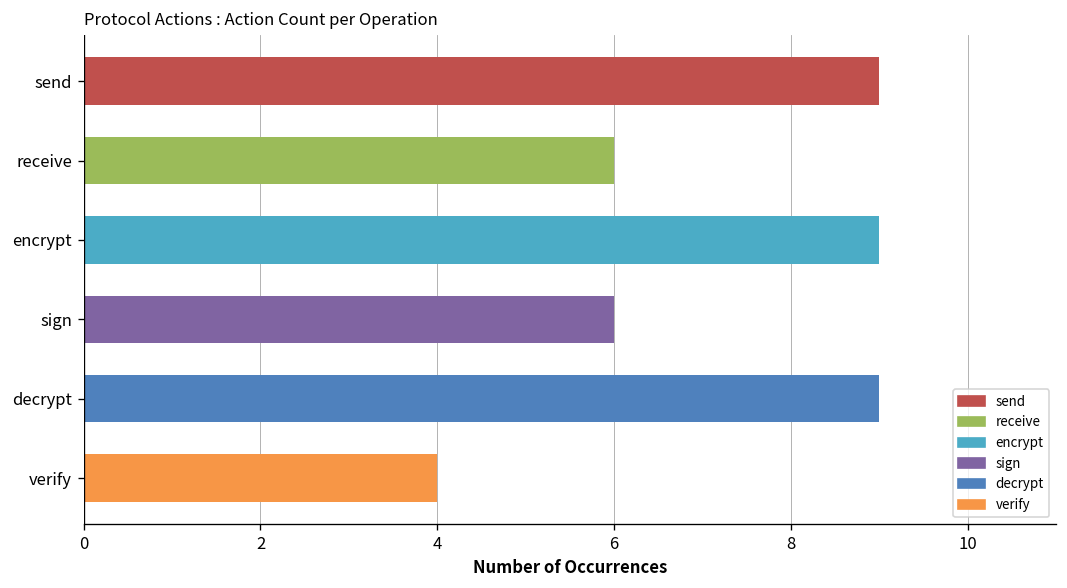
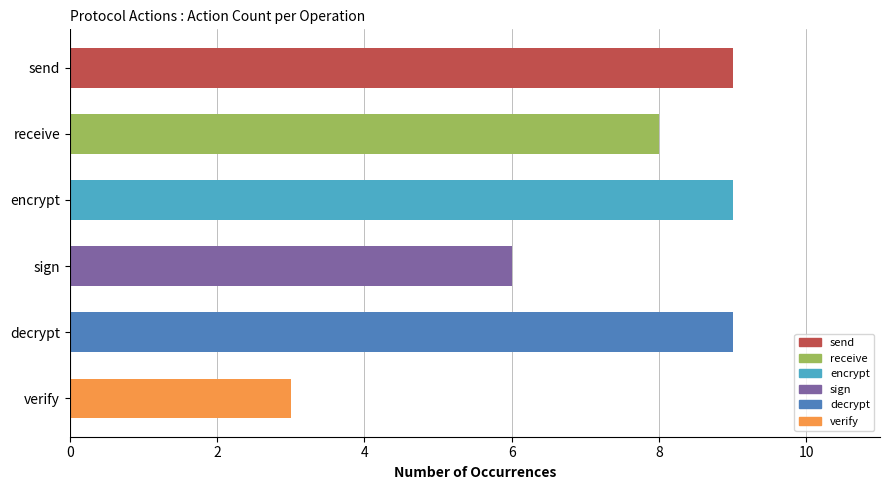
receive: 6 -> 8
verify: 4 -> 3
